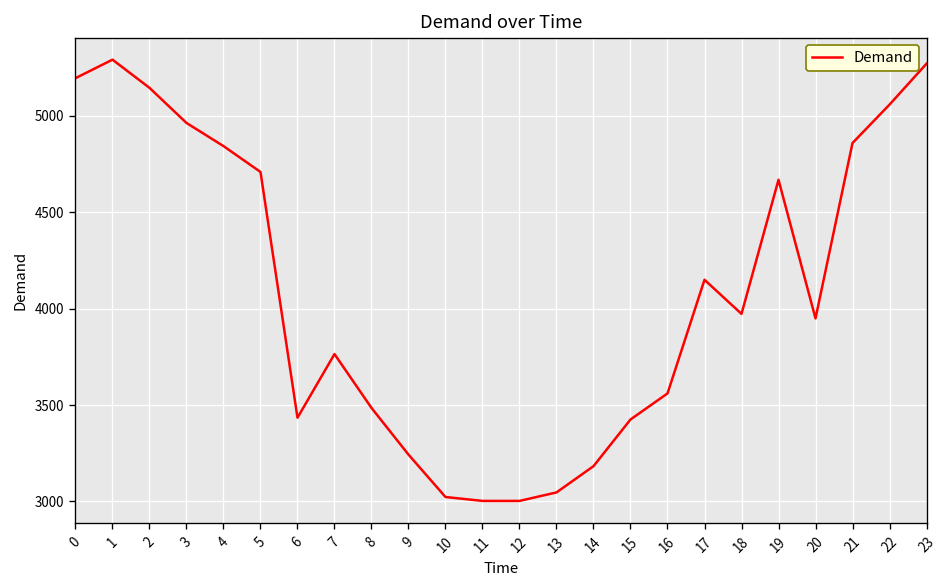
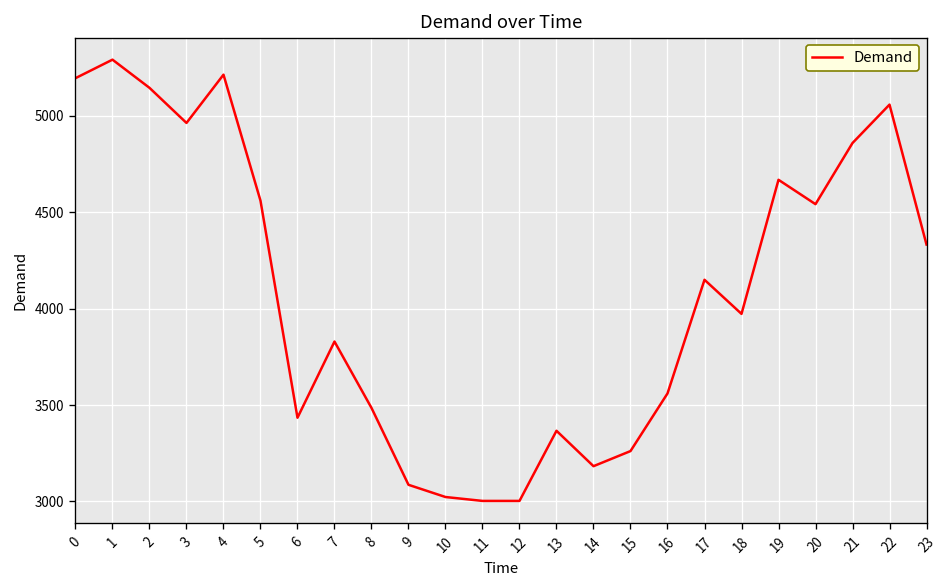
4: 4840 -> 5210
5: 4710 -> 4560
7: 3760 -> 3830
9: 3240 -> 3090
13: 3050 -> 3370
15: 3430 -> 3260
20: 3950 -> 4540
23: 5270 -> 4330
